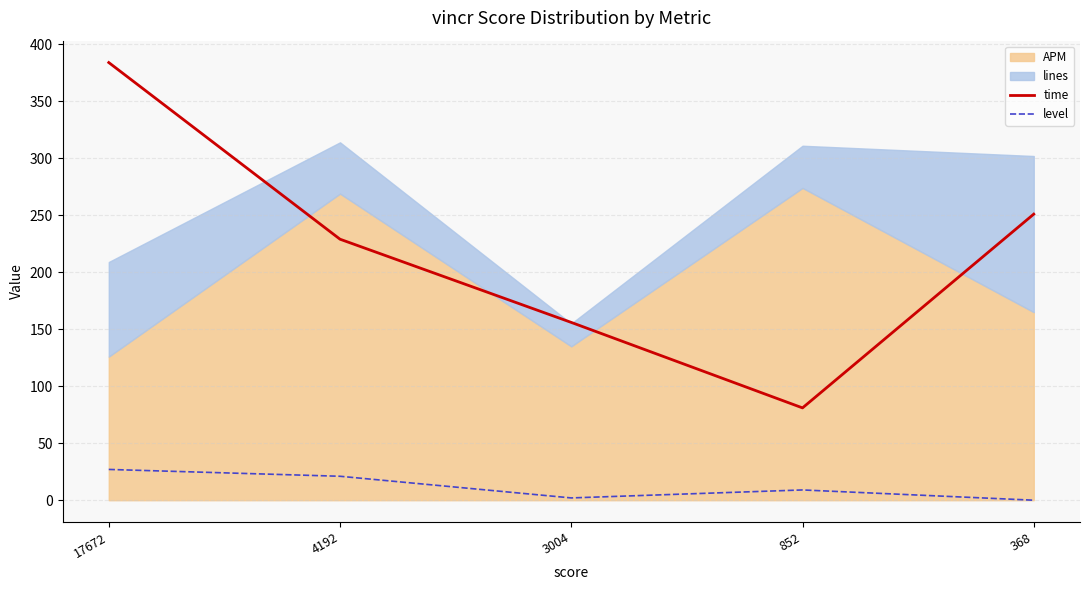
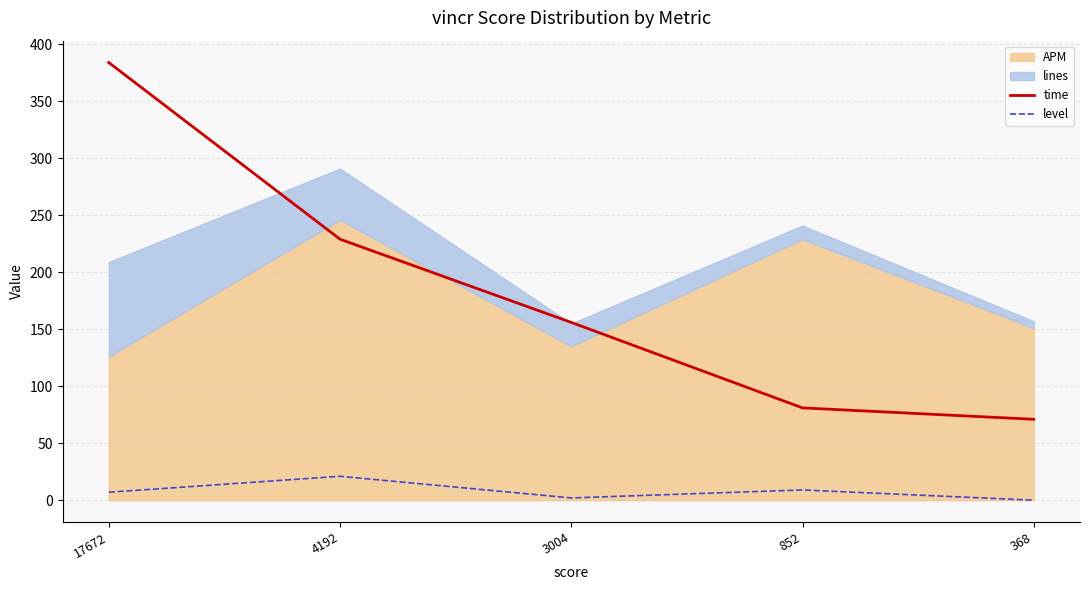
level, 17672: 27 -> 7
APM, 4192: 269 -> 246
APM, 852: 274 -> 229
lines, 852: 37 -> 12
time, 368: 251 -> 71
APM, 368: 165 -> 151
lines, 368: 137 -> 6
